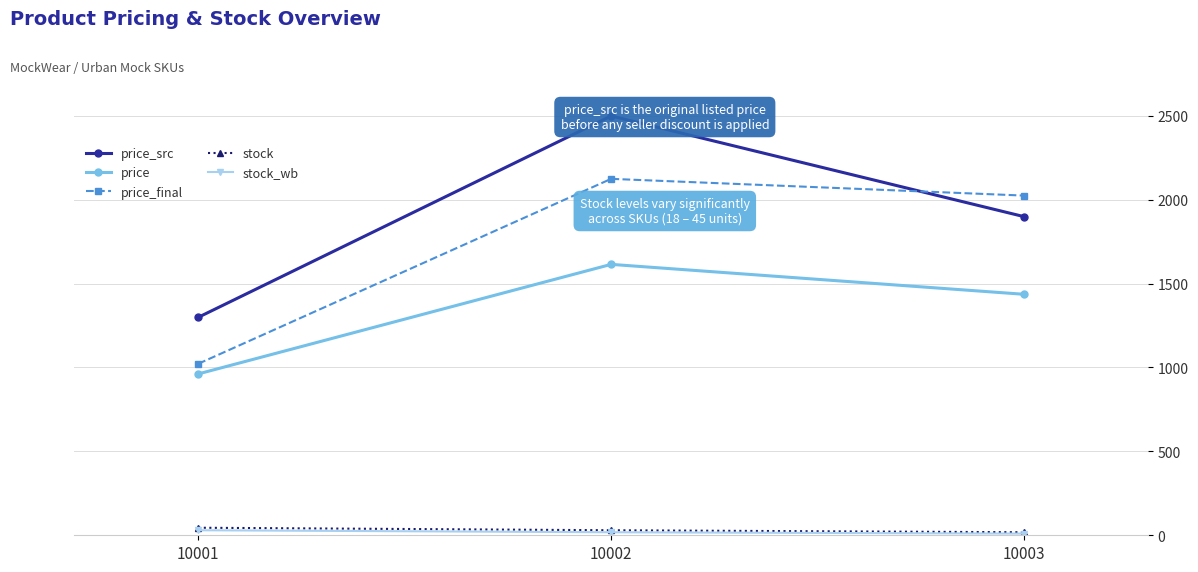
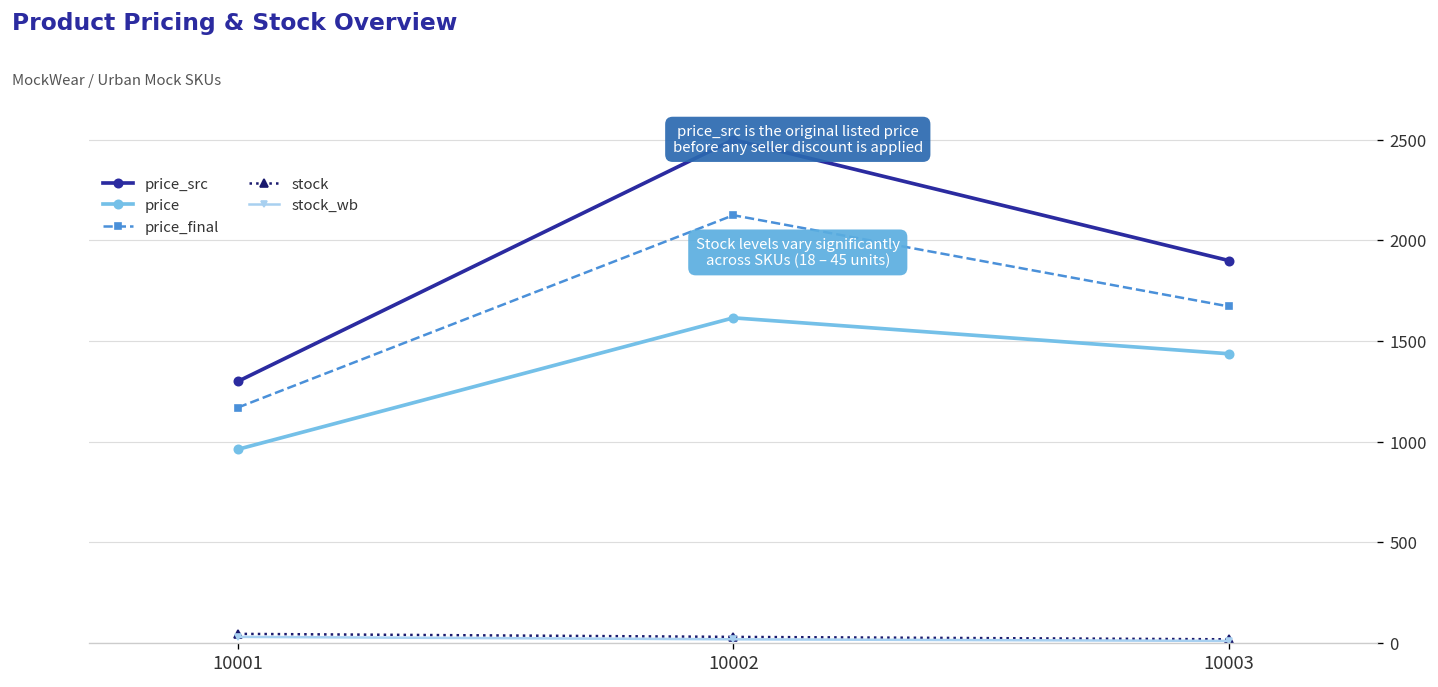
price_final, 10001: 1020 -> 1170
price_final, 10003: 2020 -> 1670
